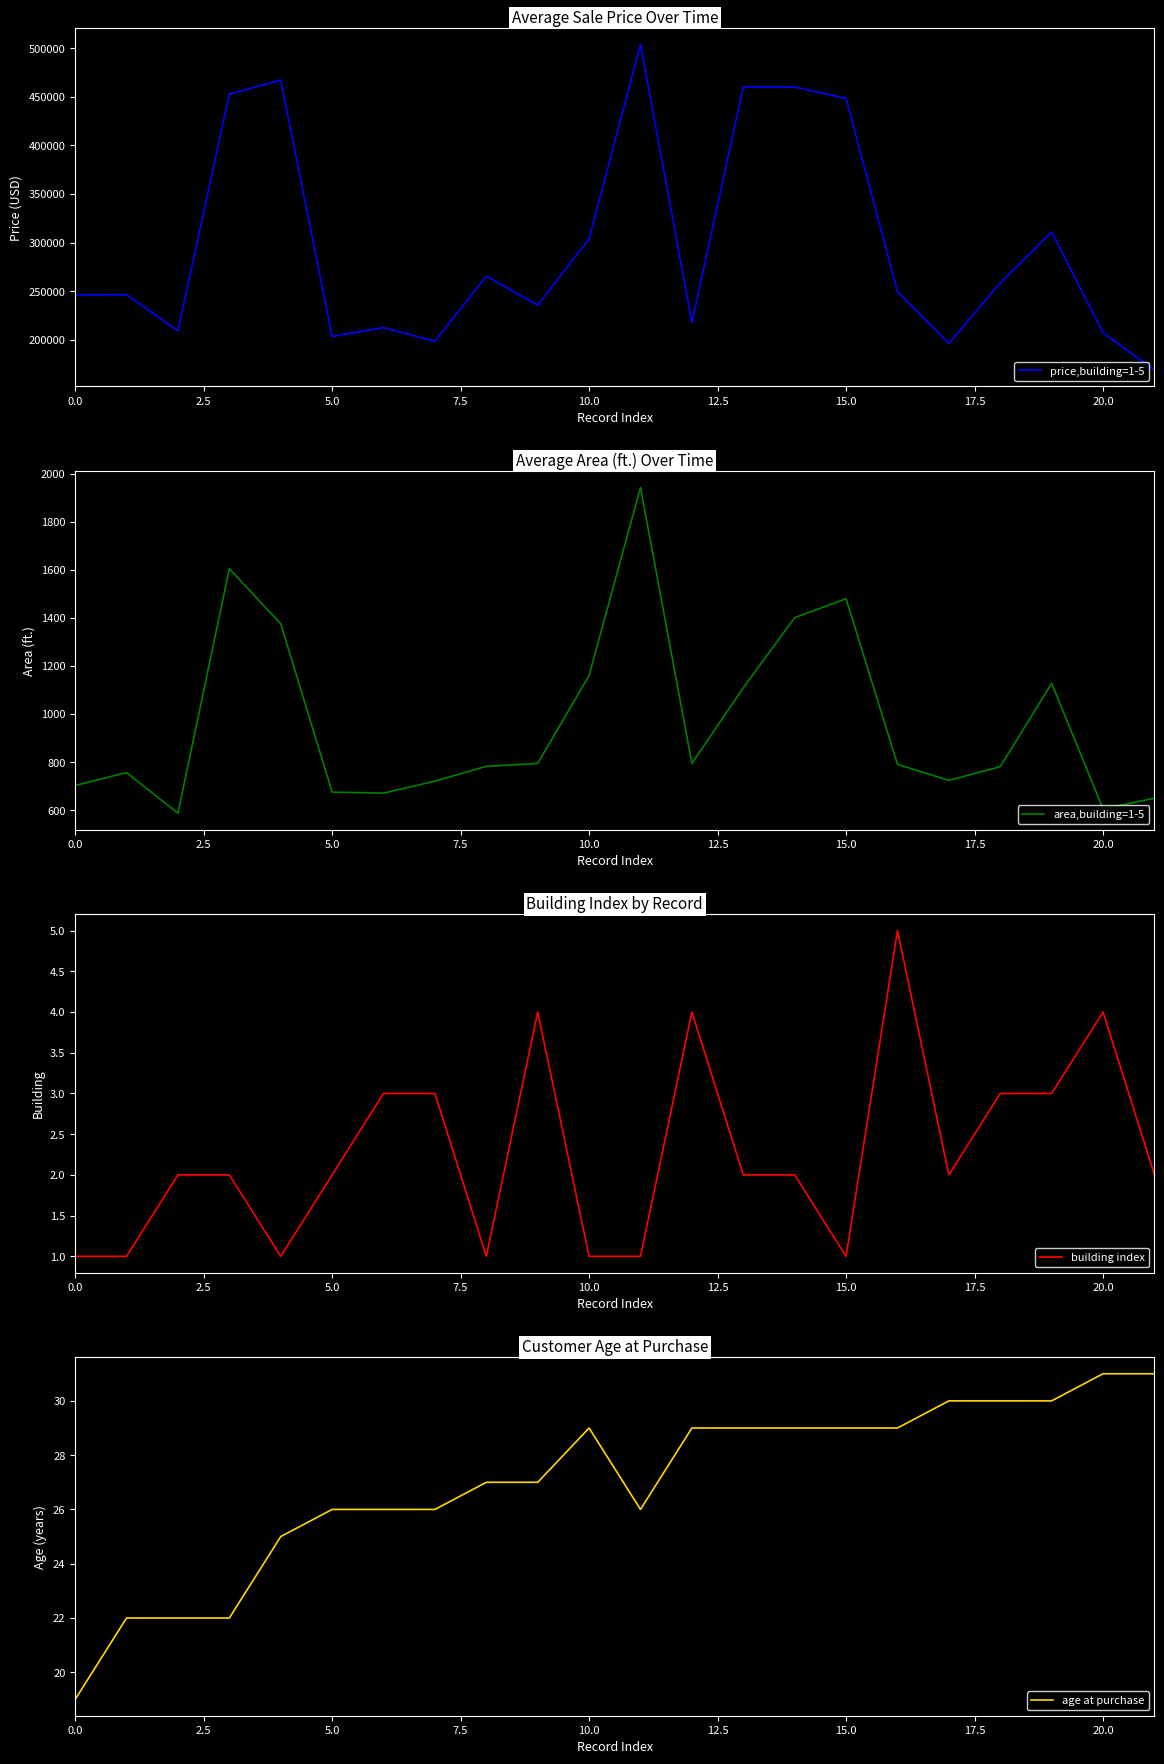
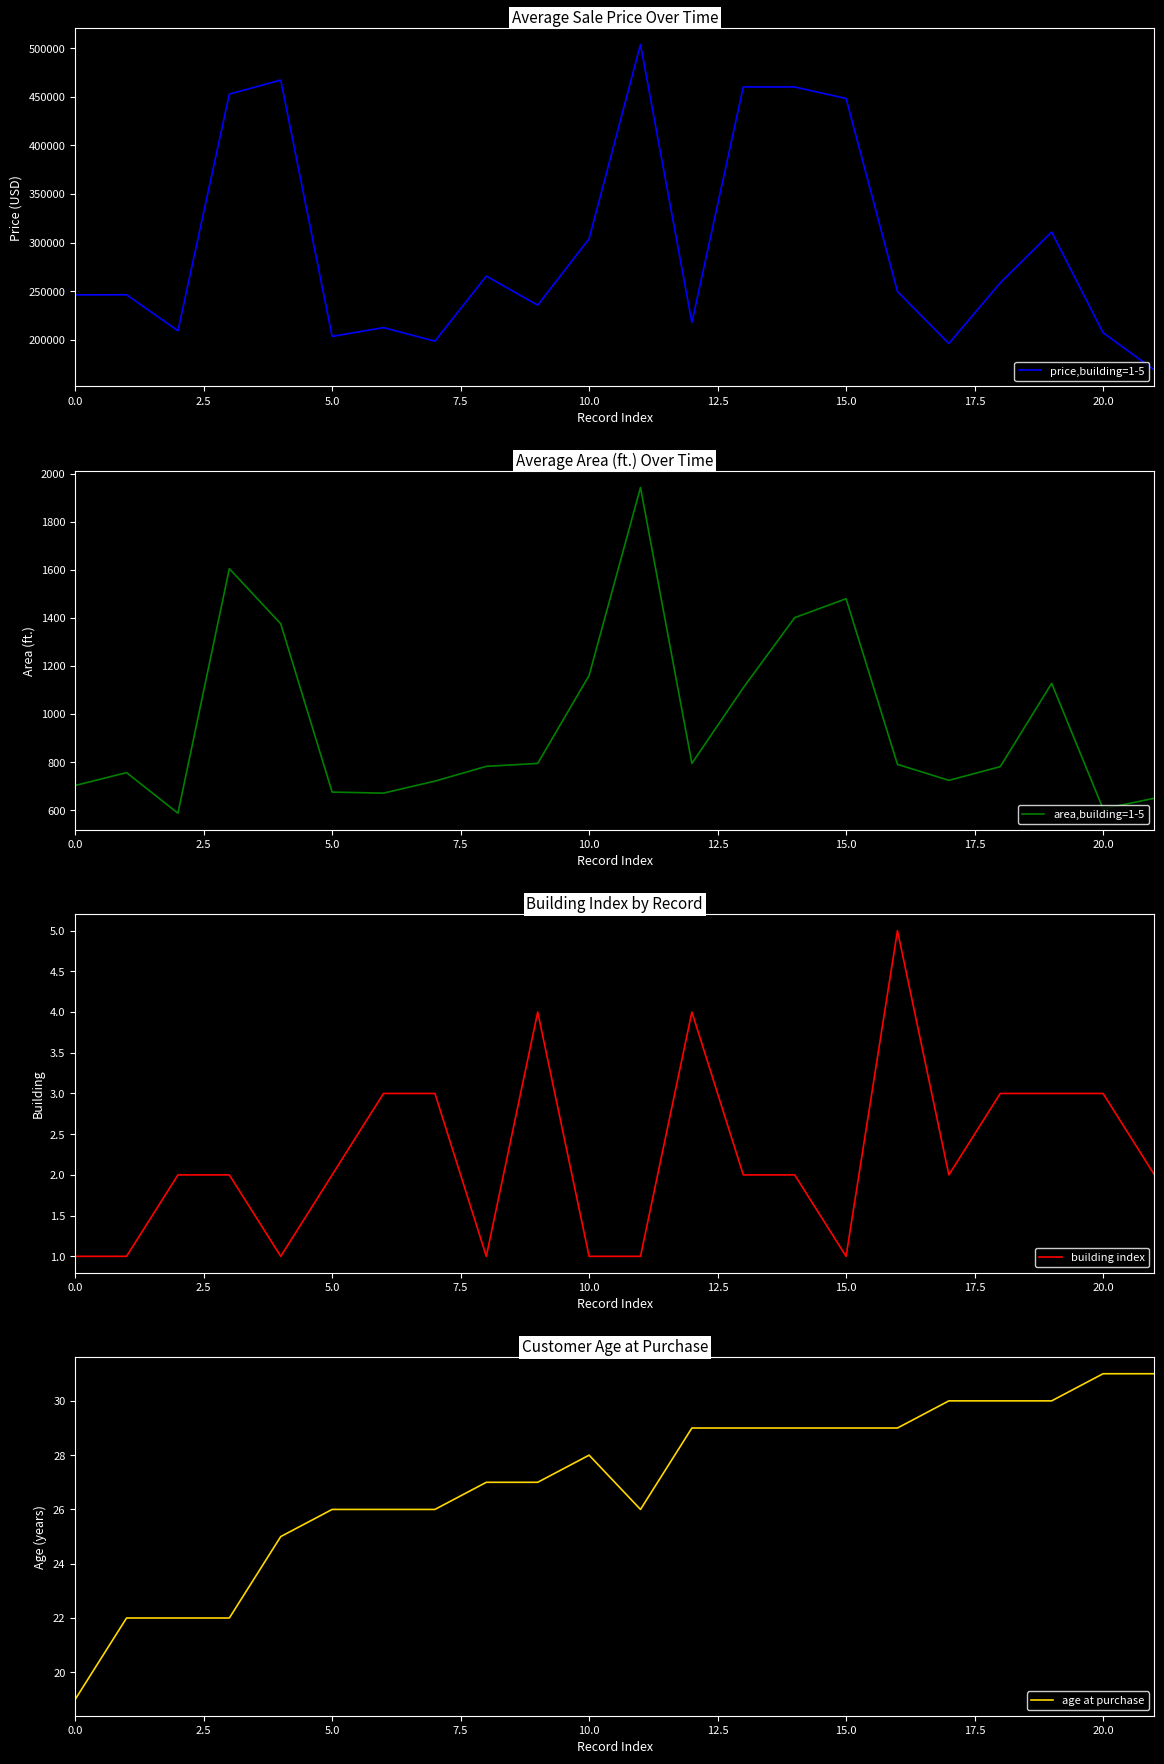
Building Index by Record, 20.0: 4 -> 3
Customer Age at Purchase, 10.0: 29 -> 28
